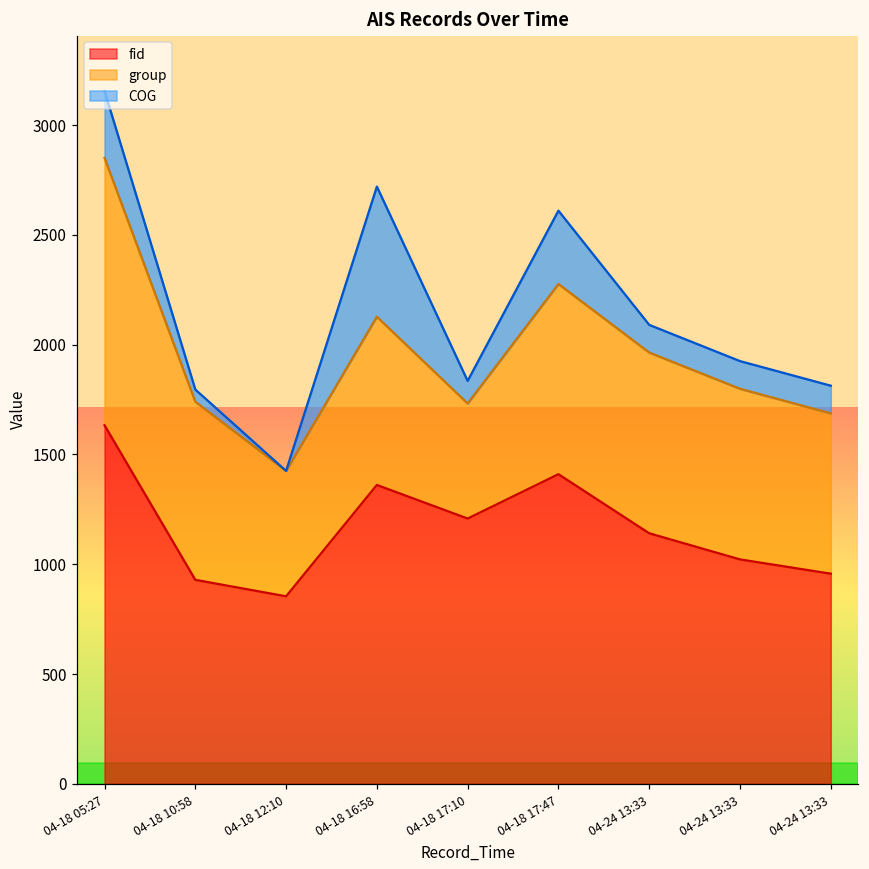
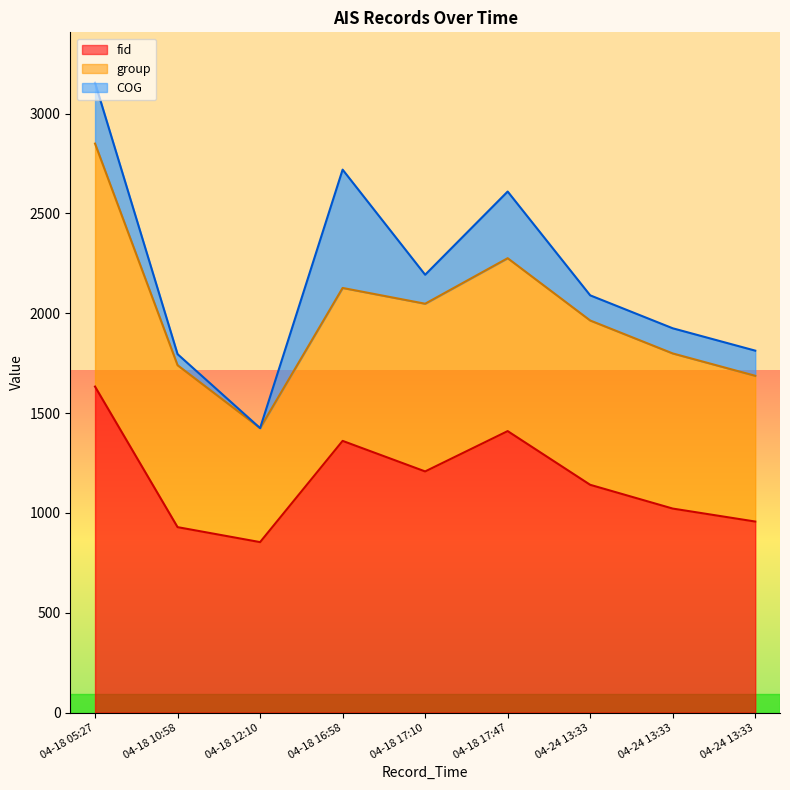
group, 04-18 17:10: 520 -> 840
COG, 04-18 17:10: 100 -> 150
